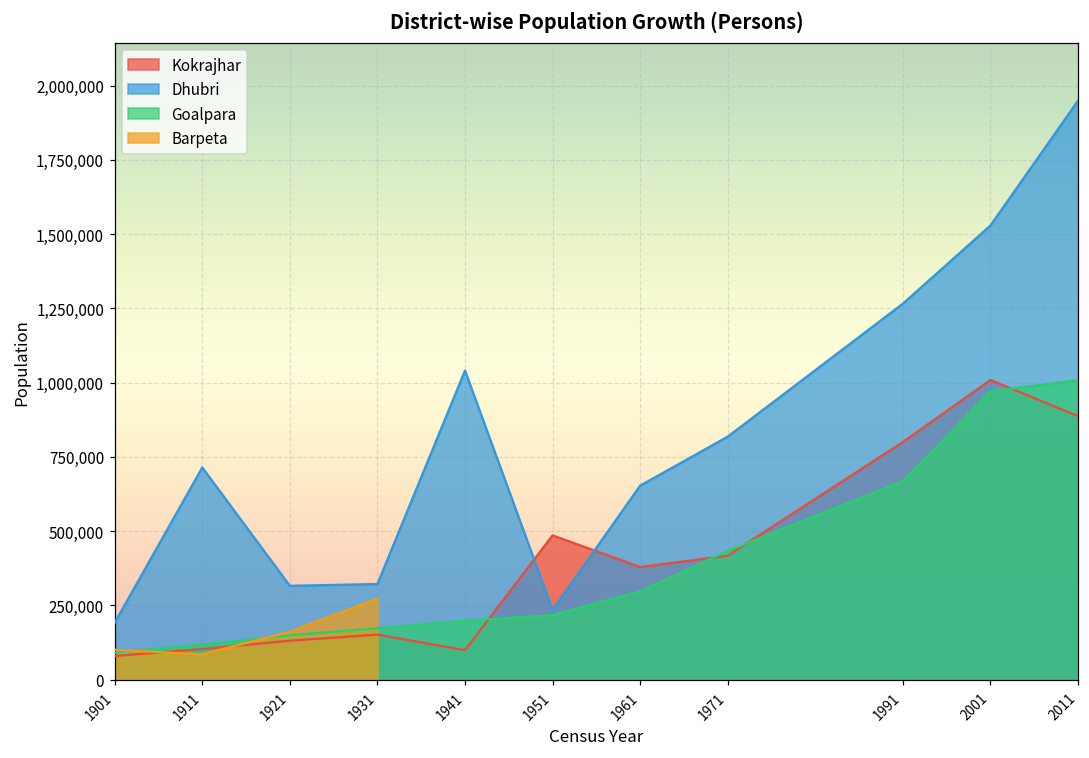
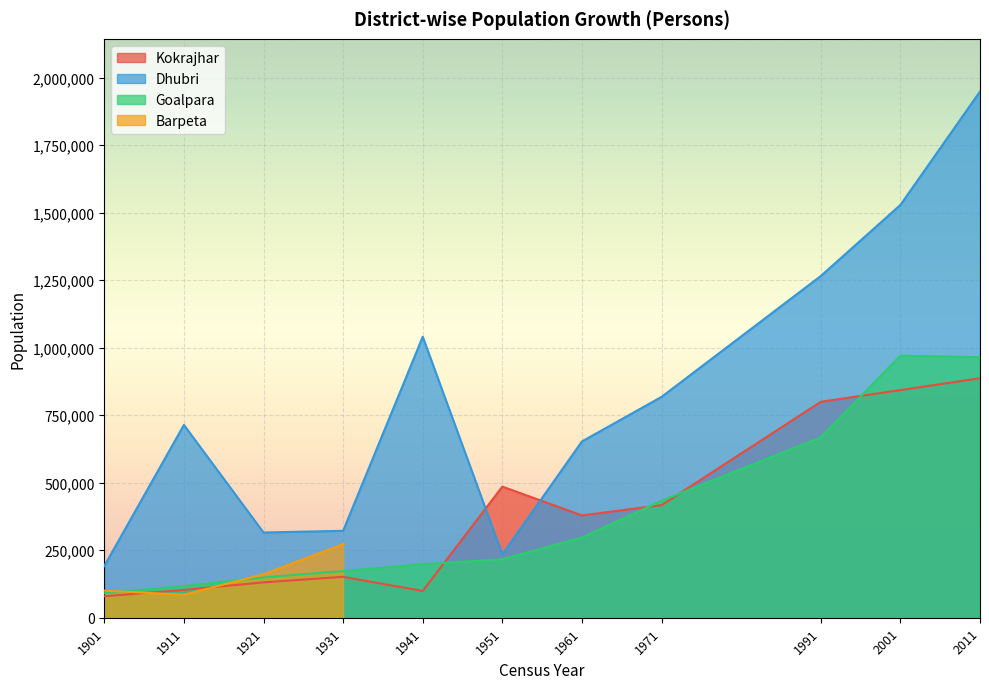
Kokrajhar, 2001: 1,010,000 -> 840,000
Goalpara, 2011: 1,010,000 -> 970,000
